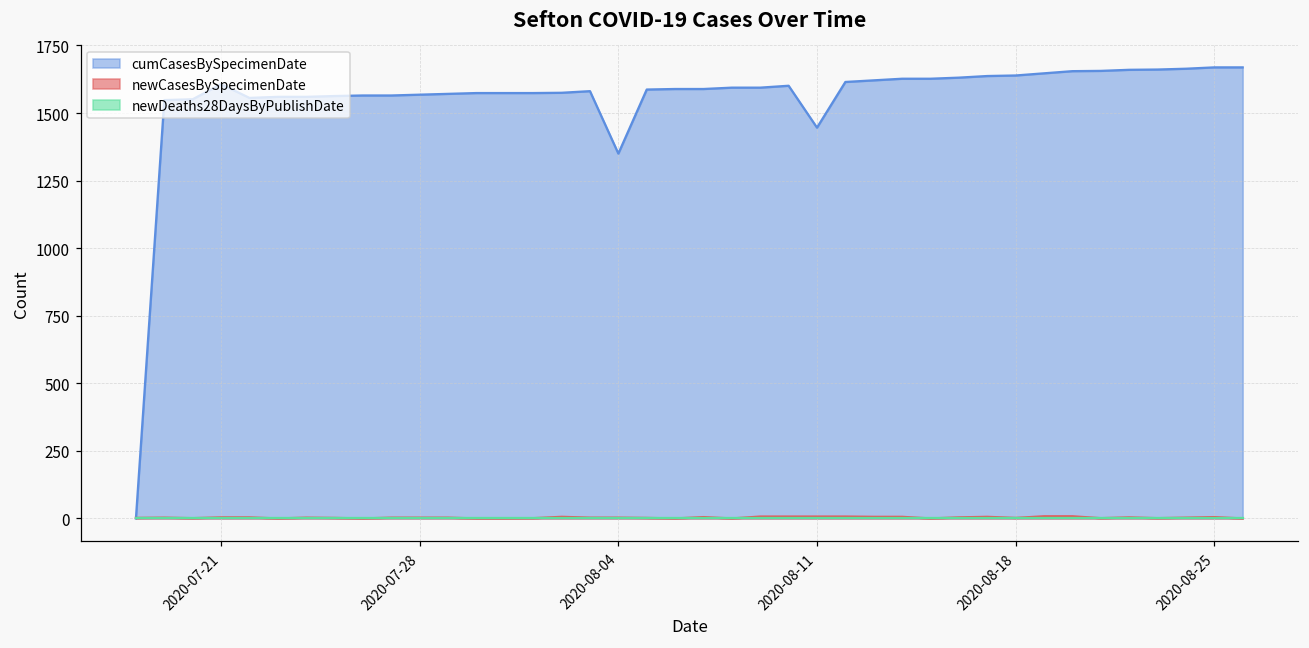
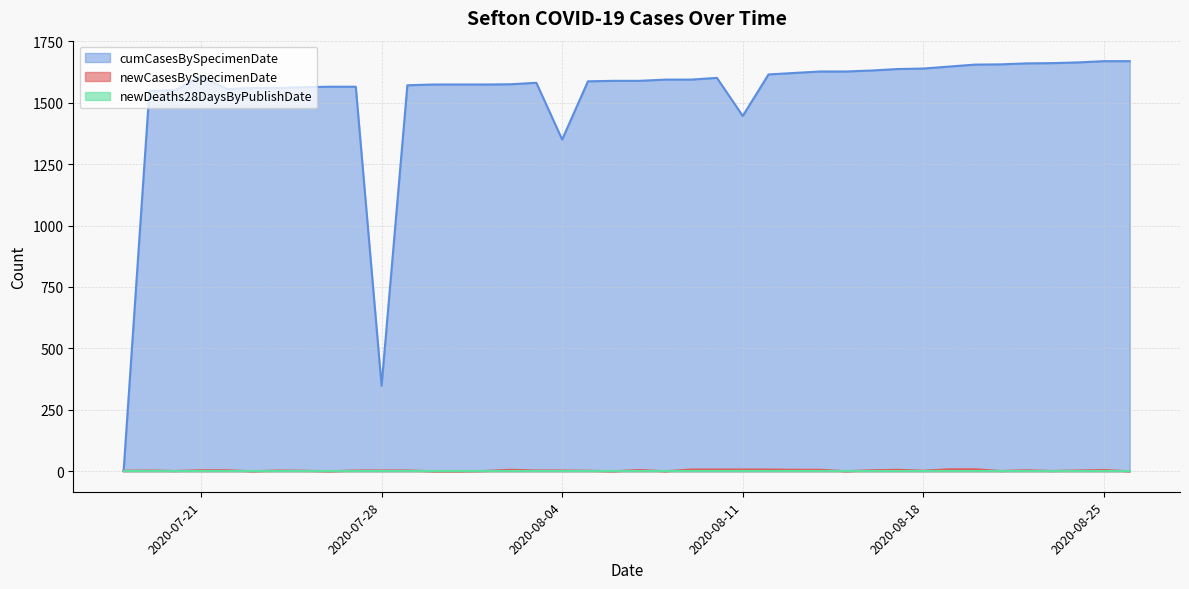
cumCasesBySpecimenDate, 2020-07-28: 1570 -> 350
